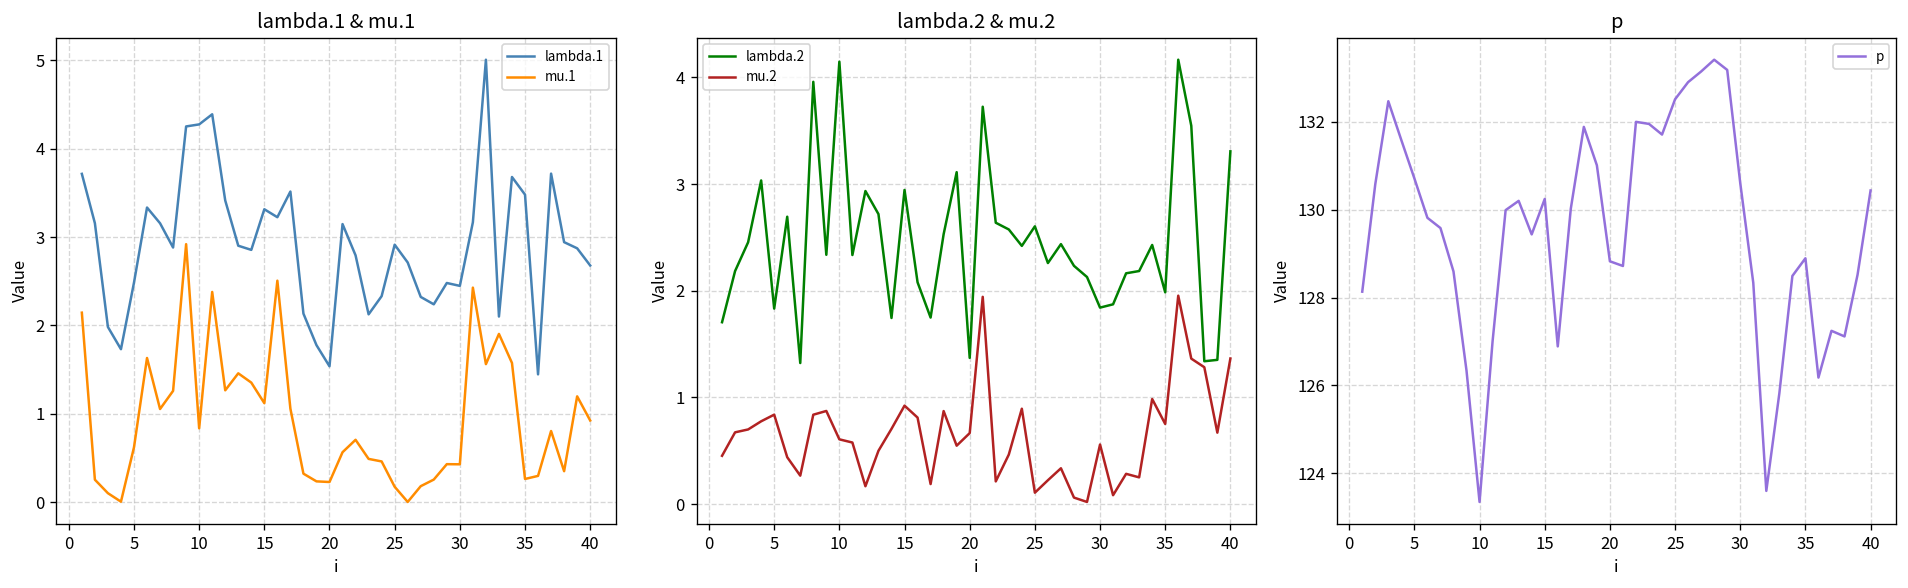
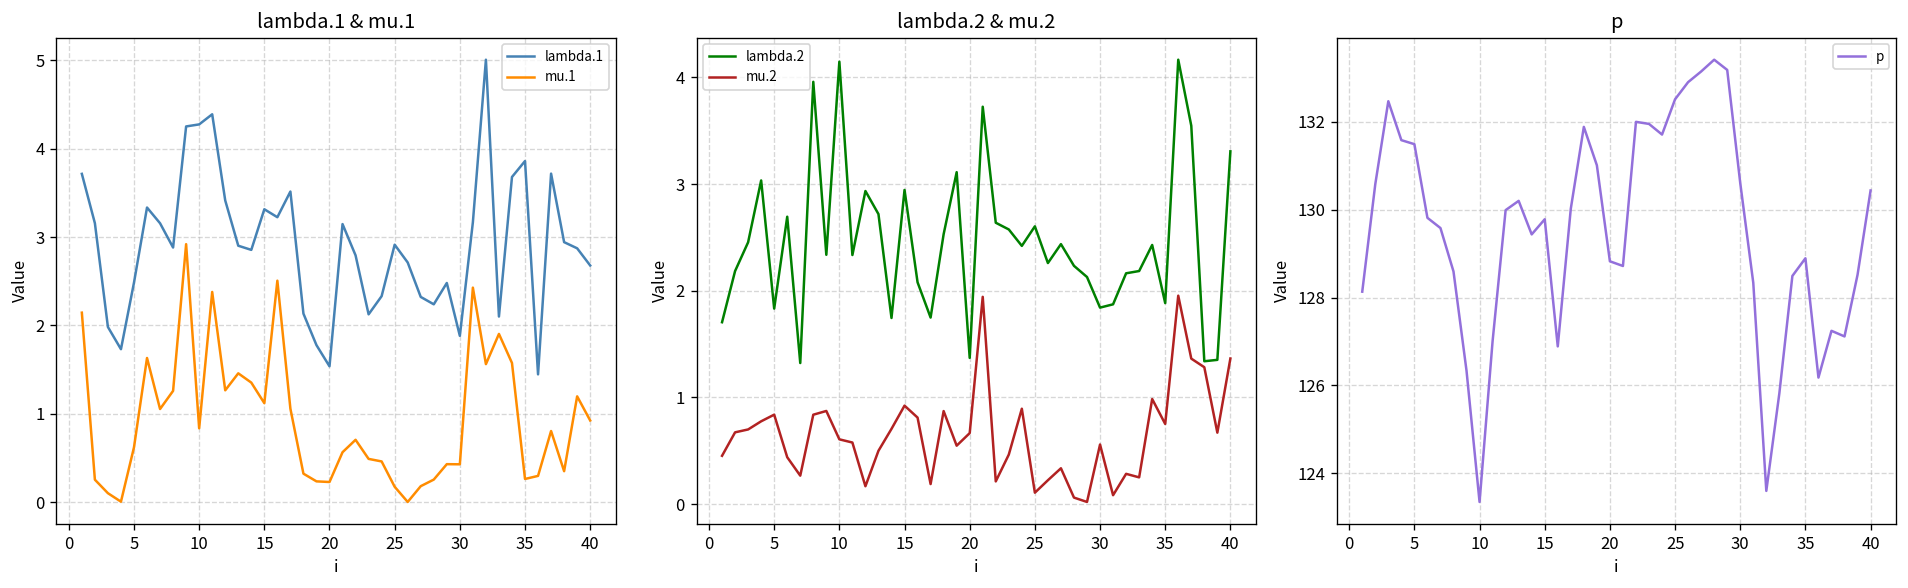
lambda.1 & mu.1, lambda.1, 30: 2.4 -> 1.9
lambda.1 & mu.1, lambda.1, 35: 3.5 -> 3.9
lambda.2 & mu.2, lambda.2, 35: 2.0 -> 1.9
p, 5: 130.7 -> 131.5
p, 15: 130.2 -> 129.8
